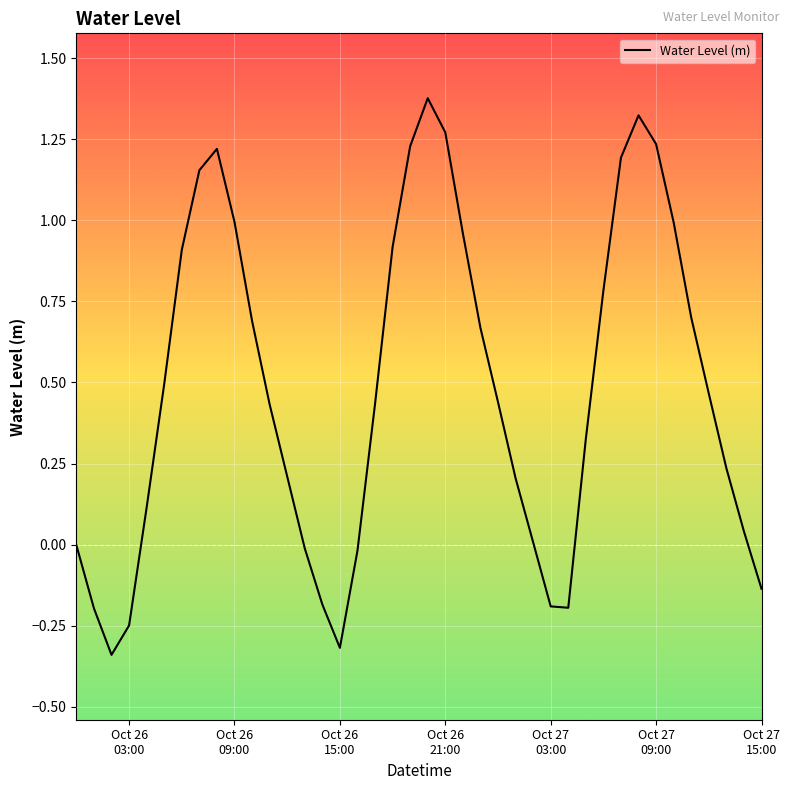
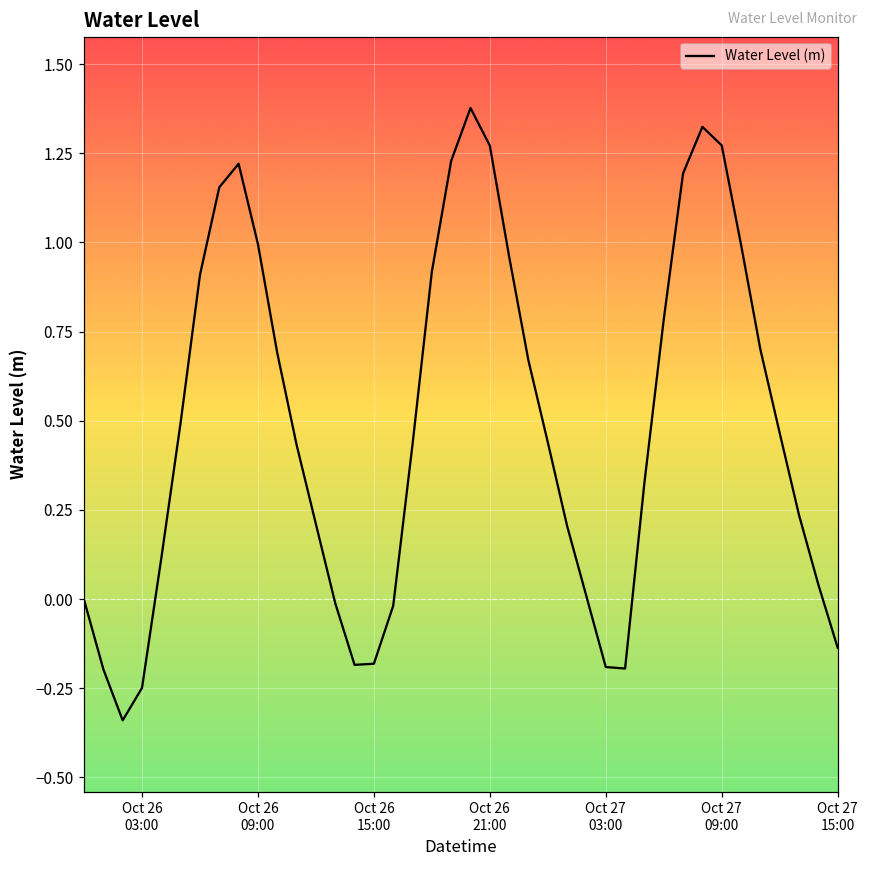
Oct 26 15:00: -0.32 -> -0.18
Oct 27 09:00: 1.24 -> 1.27
